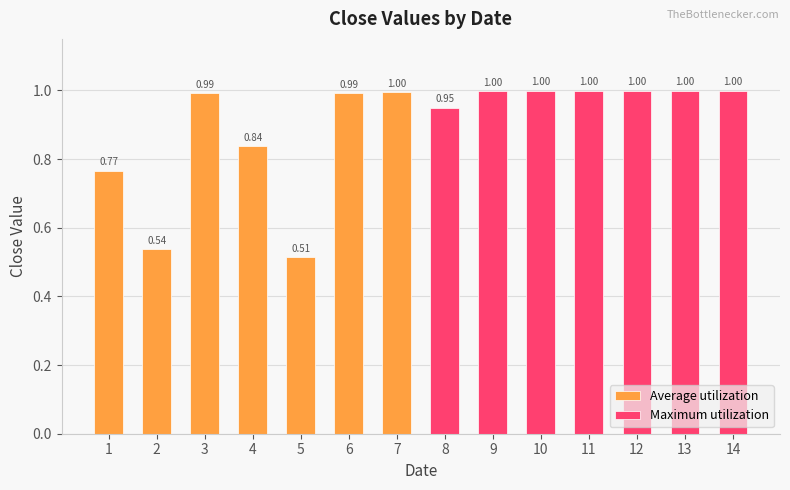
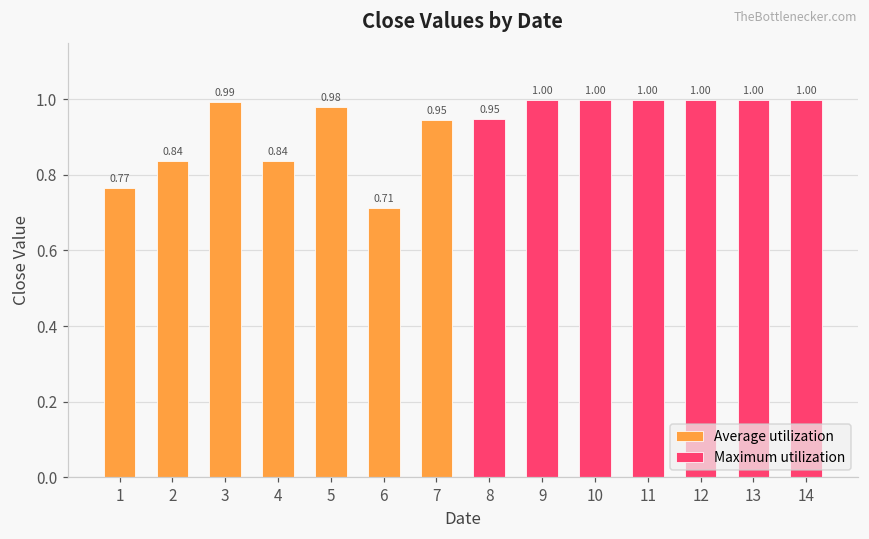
Average utilization, 2: 0.54 -> 0.84
Average utilization, 5: 0.51 -> 0.98
Average utilization, 6: 0.99 -> 0.71
Average utilization, 7: 1.00 -> 0.95
